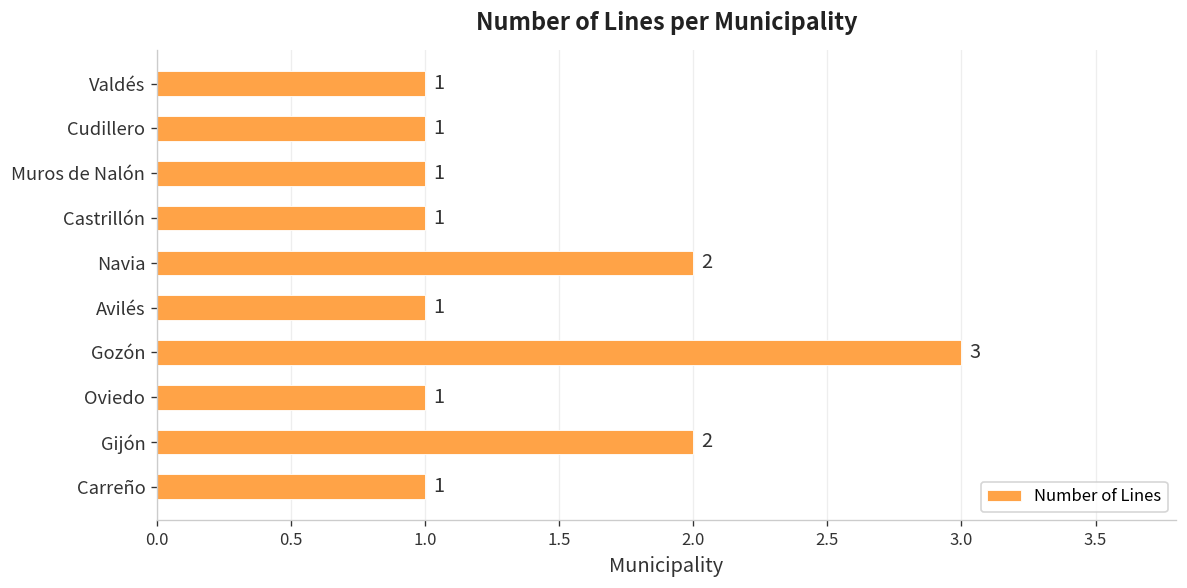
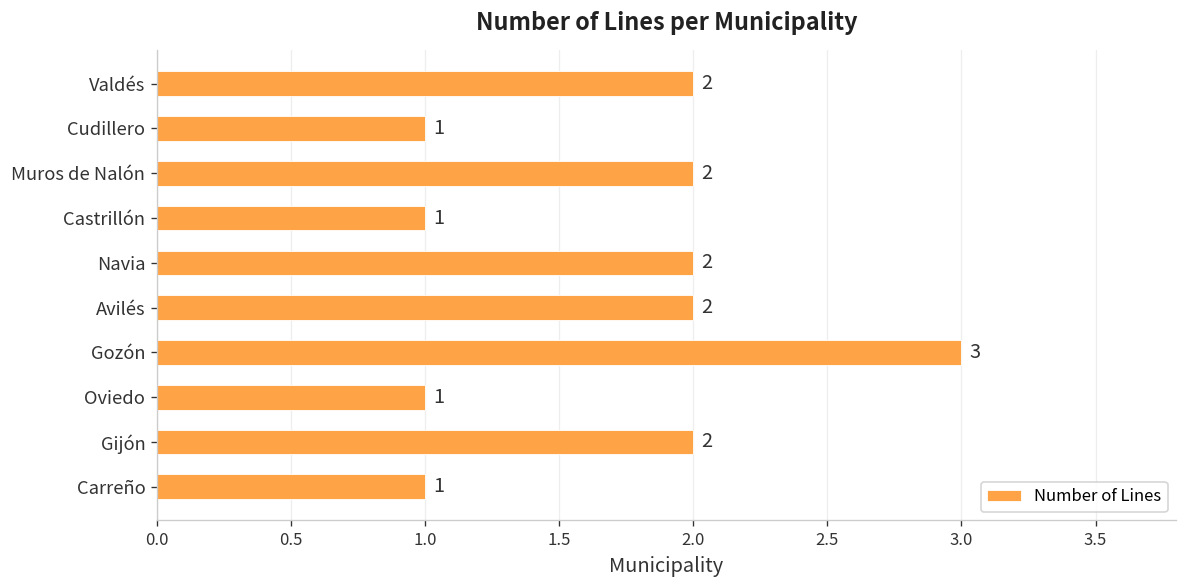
Valdés: 1 -> 2
Muros de Nalón: 1 -> 2
Avilés: 1 -> 2
